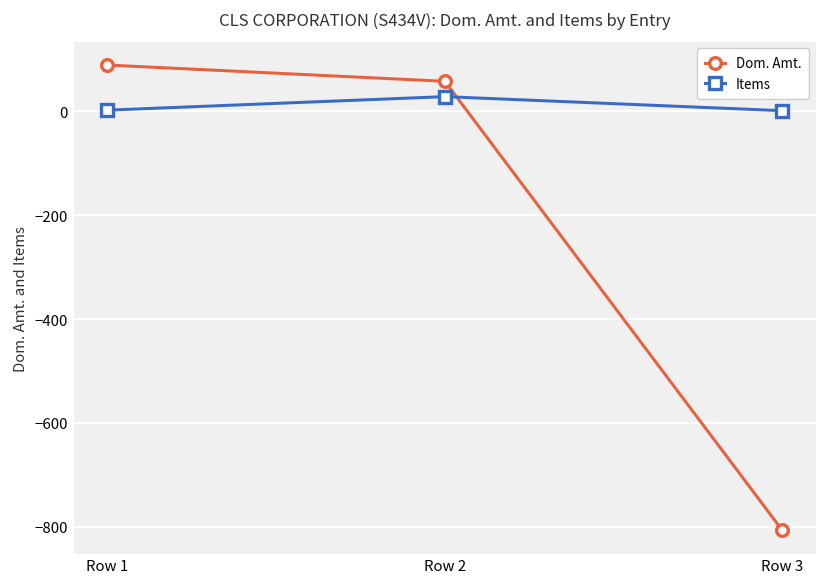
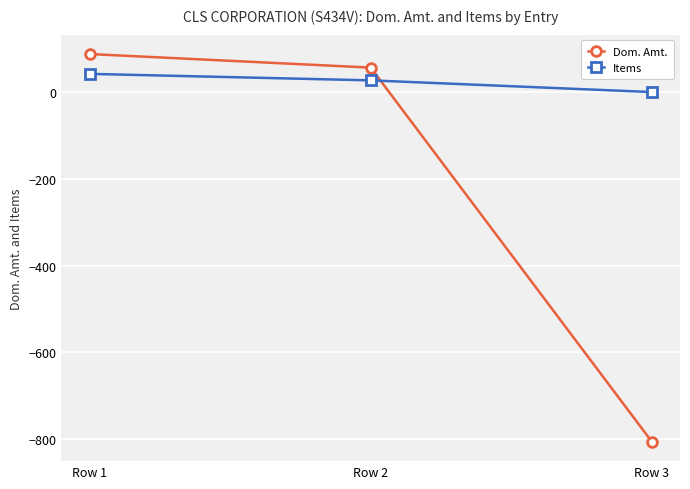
Items, Row 1: 0 -> 40
